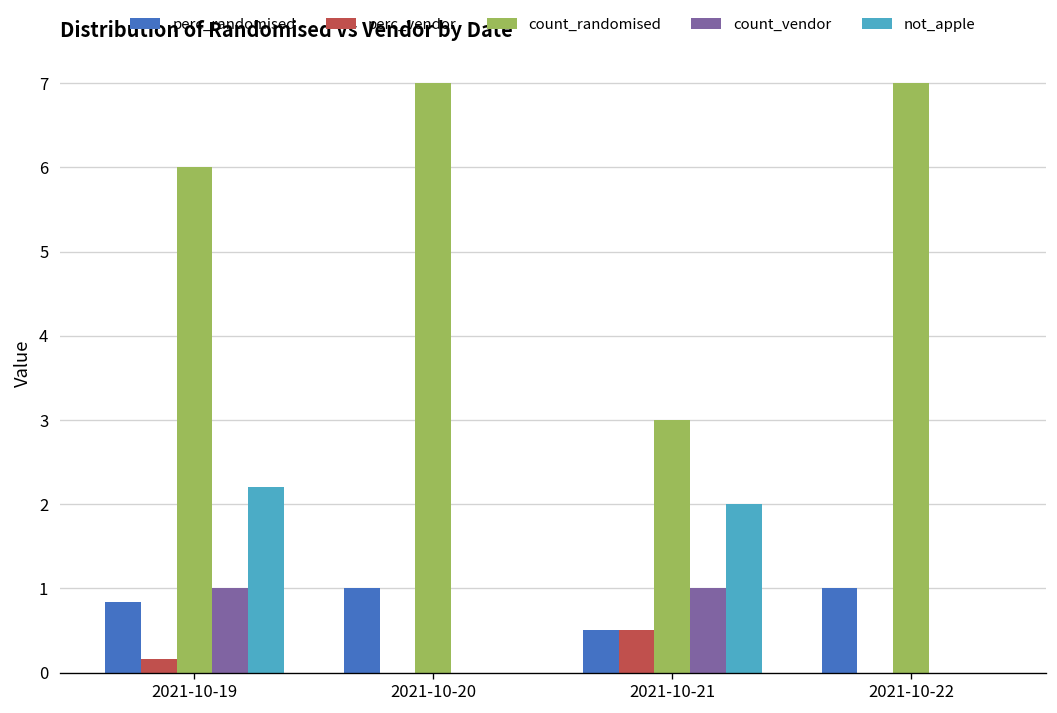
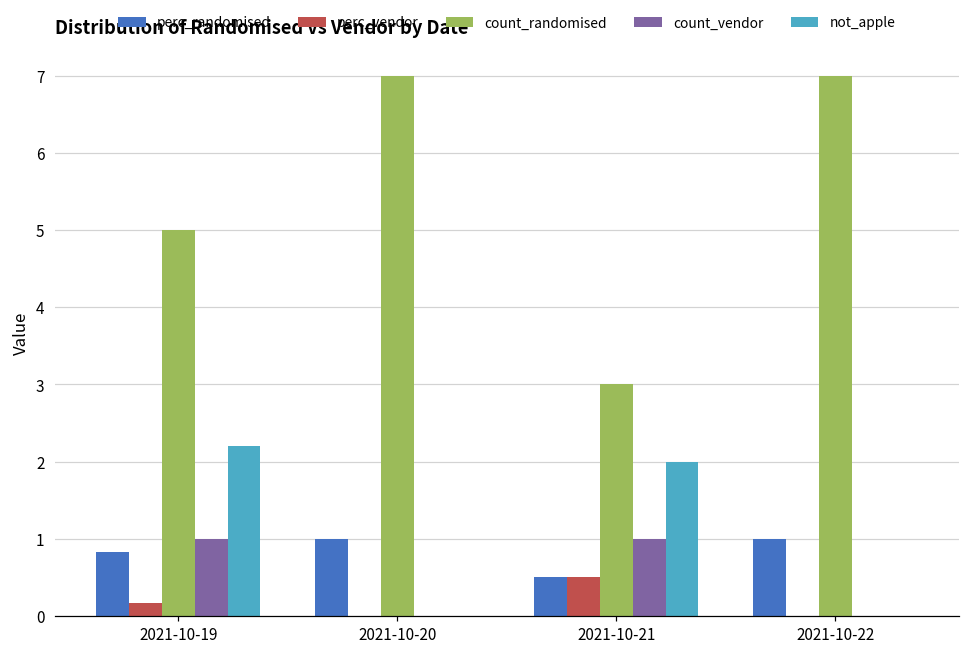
count_randomised, 2021-10-19: 6 -> 5
